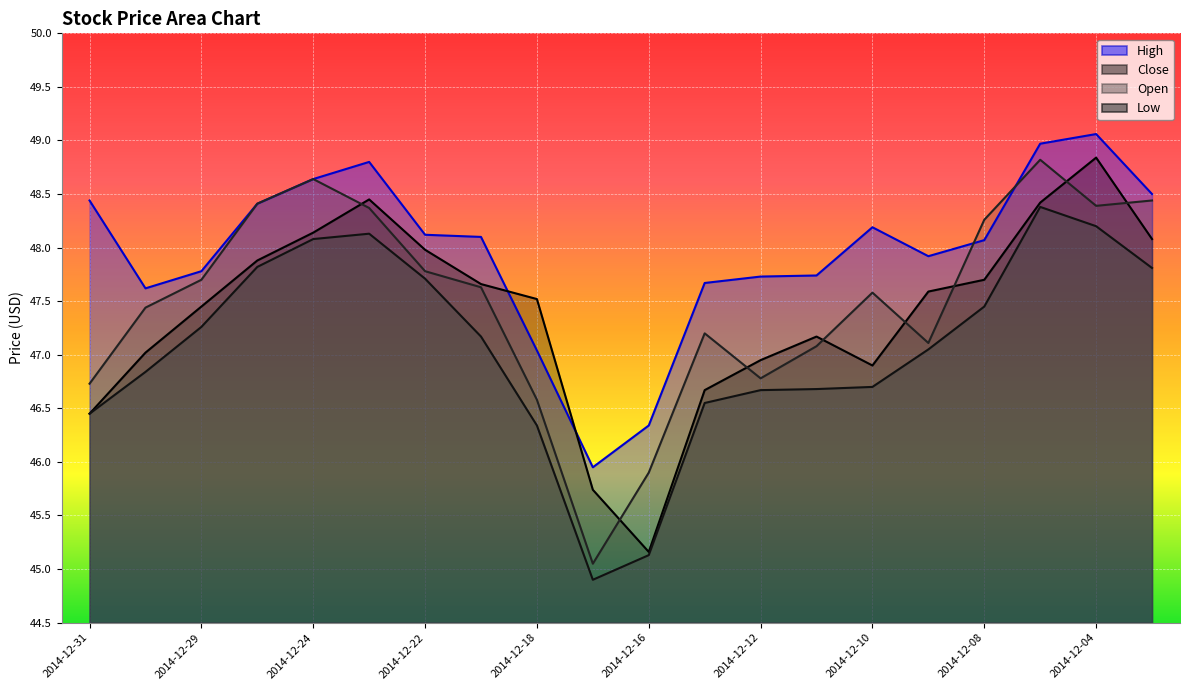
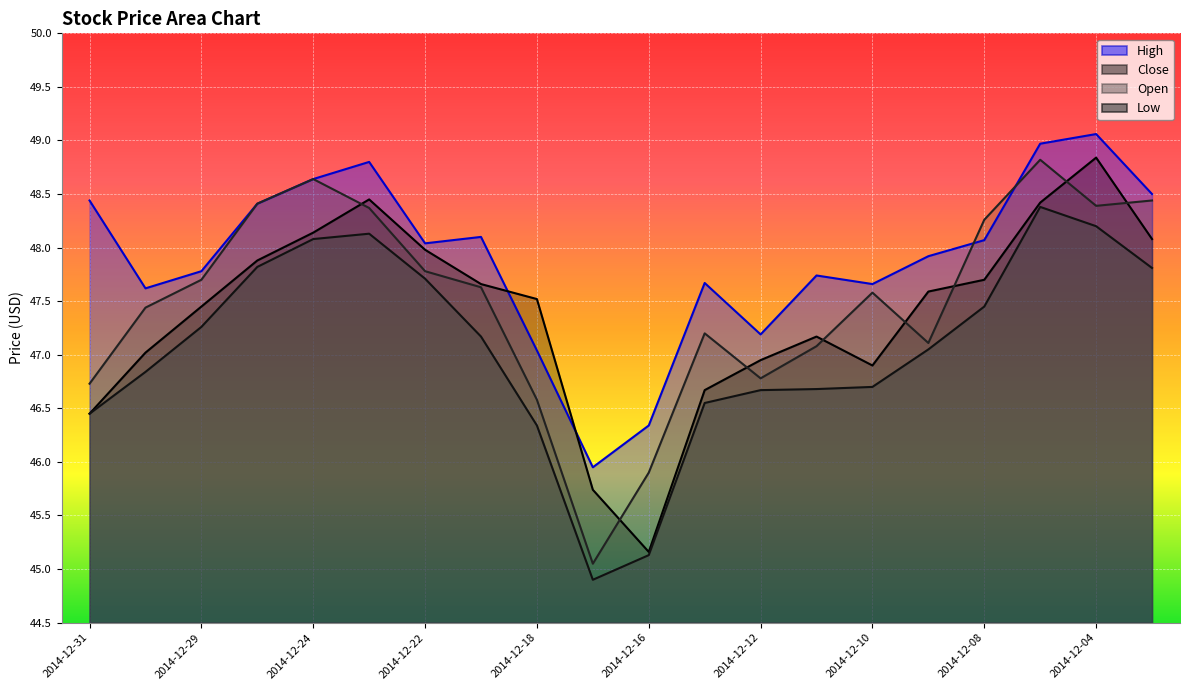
High, 2014-12-22: 48.12 -> 48.04
High, 2014-12-12: 47.73 -> 47.19
High, 2014-12-10: 48.19 -> 47.66
